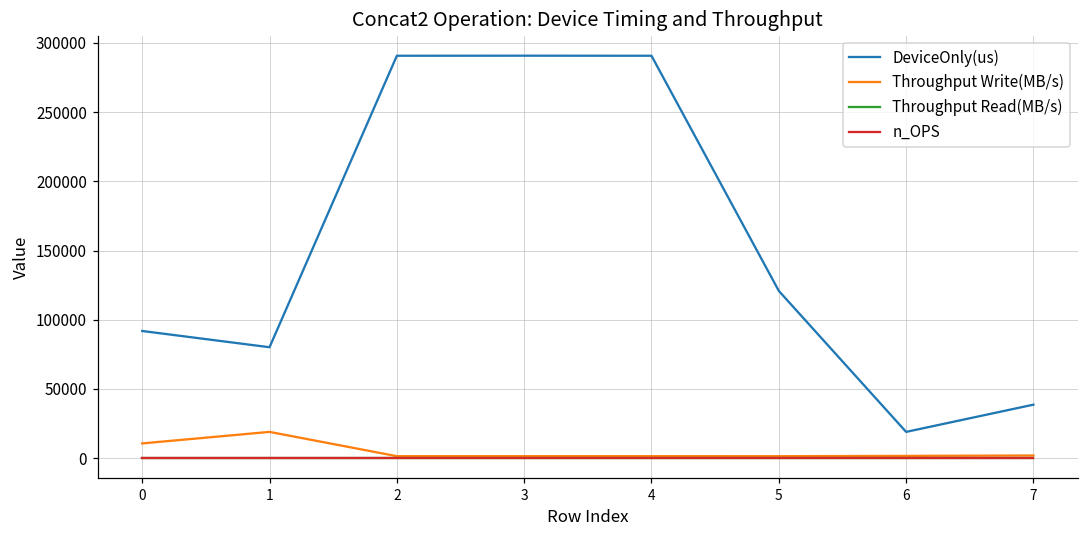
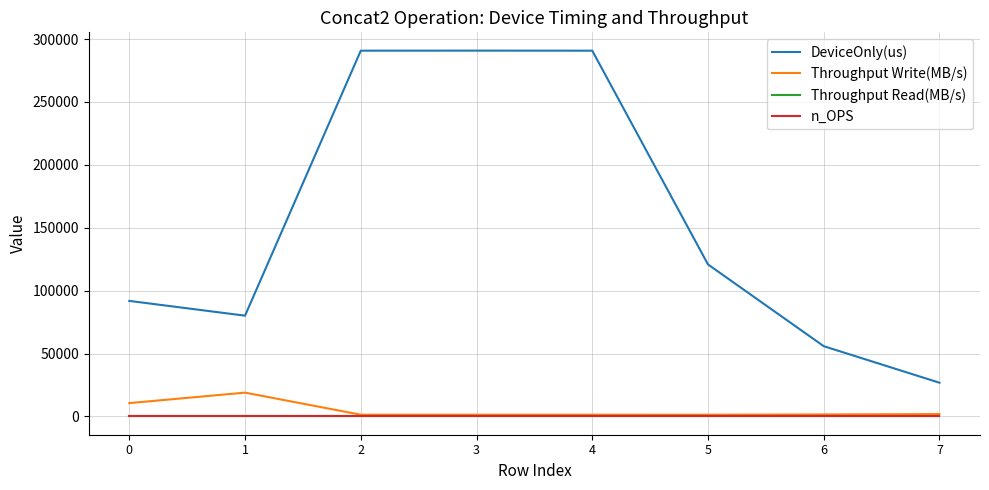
DeviceOnly(us), 6: 19000 -> 56000
DeviceOnly(us), 7: 39000 -> 27000
